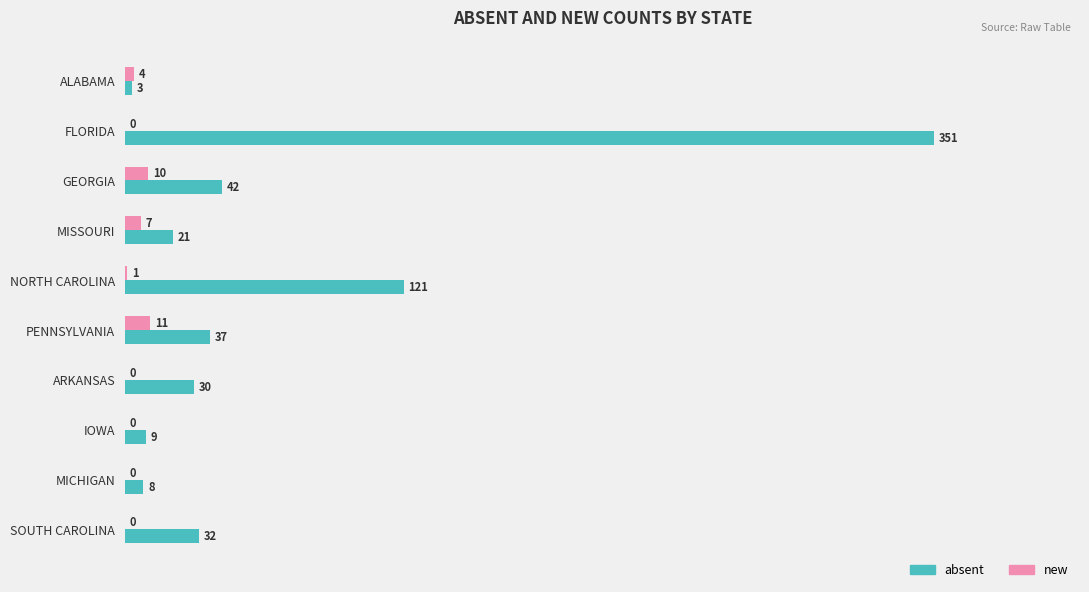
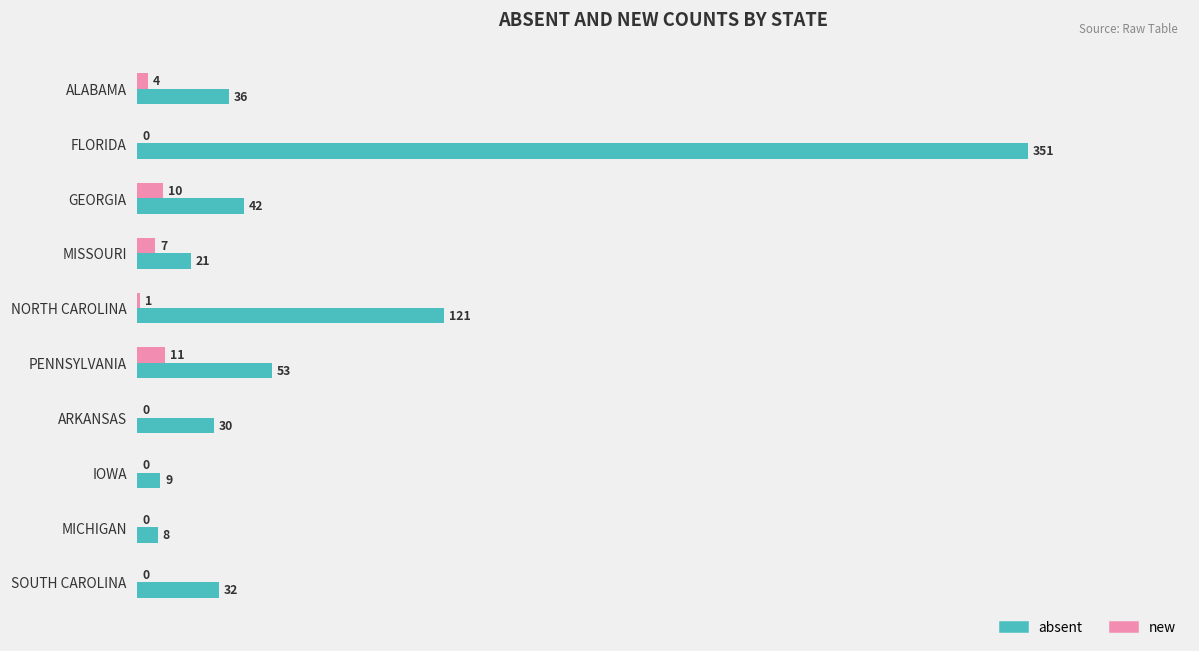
absent, ALABAMA: 3 -> 36
absent, PENNSYLVANIA: 37 -> 53
